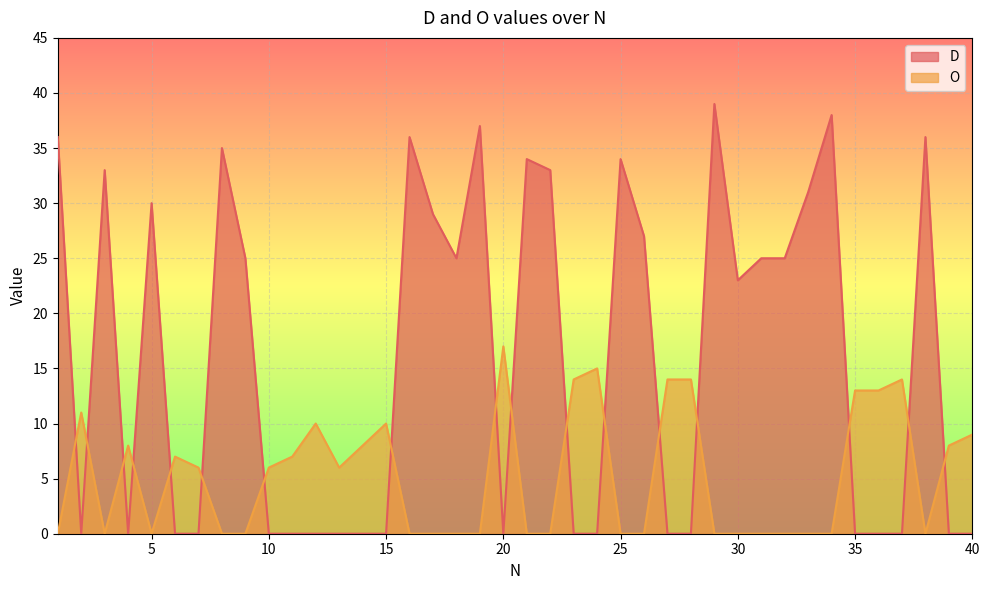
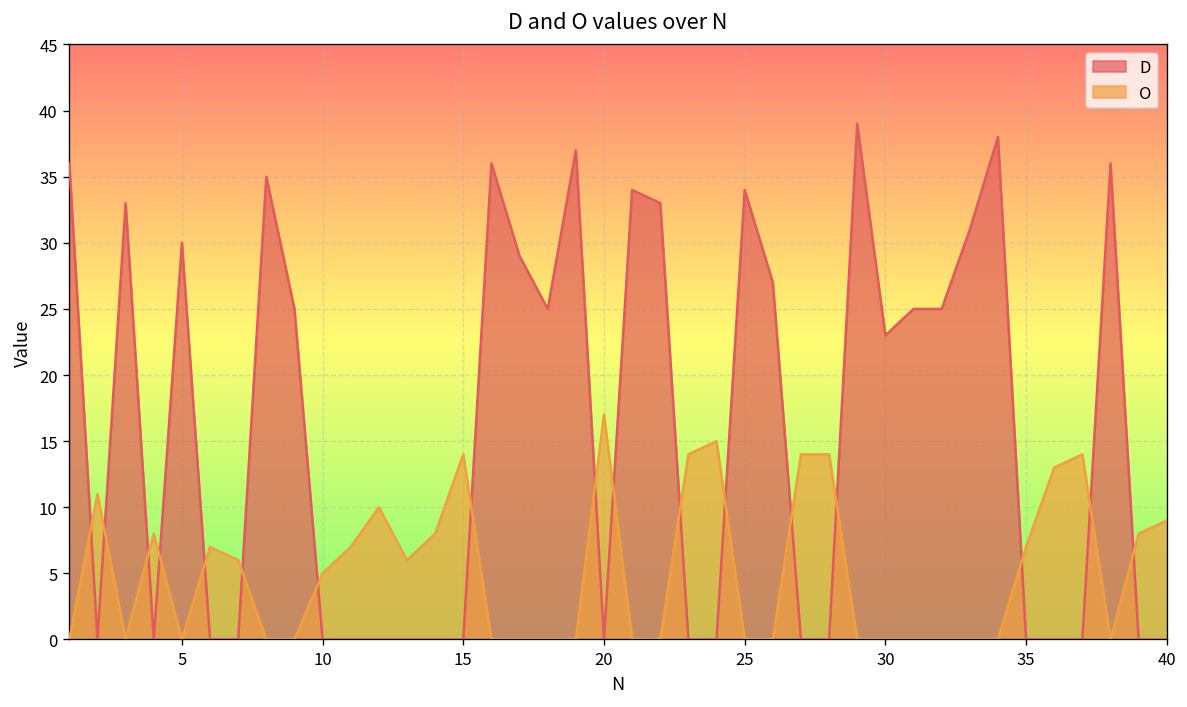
O, 10: 6 -> 5
O, 15: 10 -> 14
O, 35: 13 -> 7
